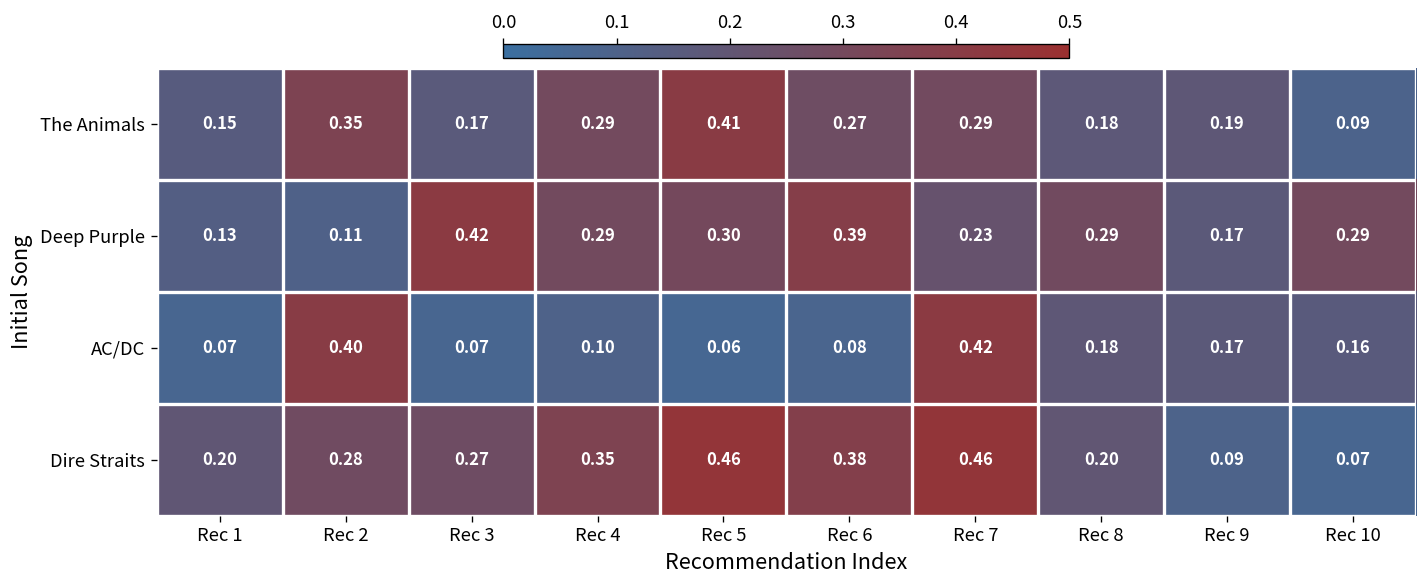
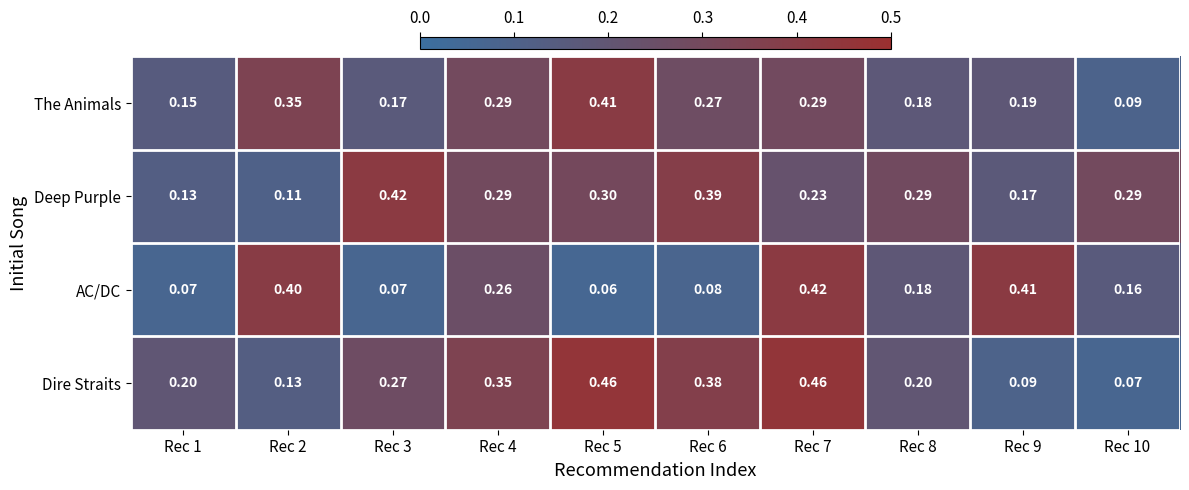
AC/DC, Rec 4: 0.10 -> 0.26
AC/DC, Rec 9: 0.17 -> 0.41
Dire Straits, Rec 2: 0.28 -> 0.13
